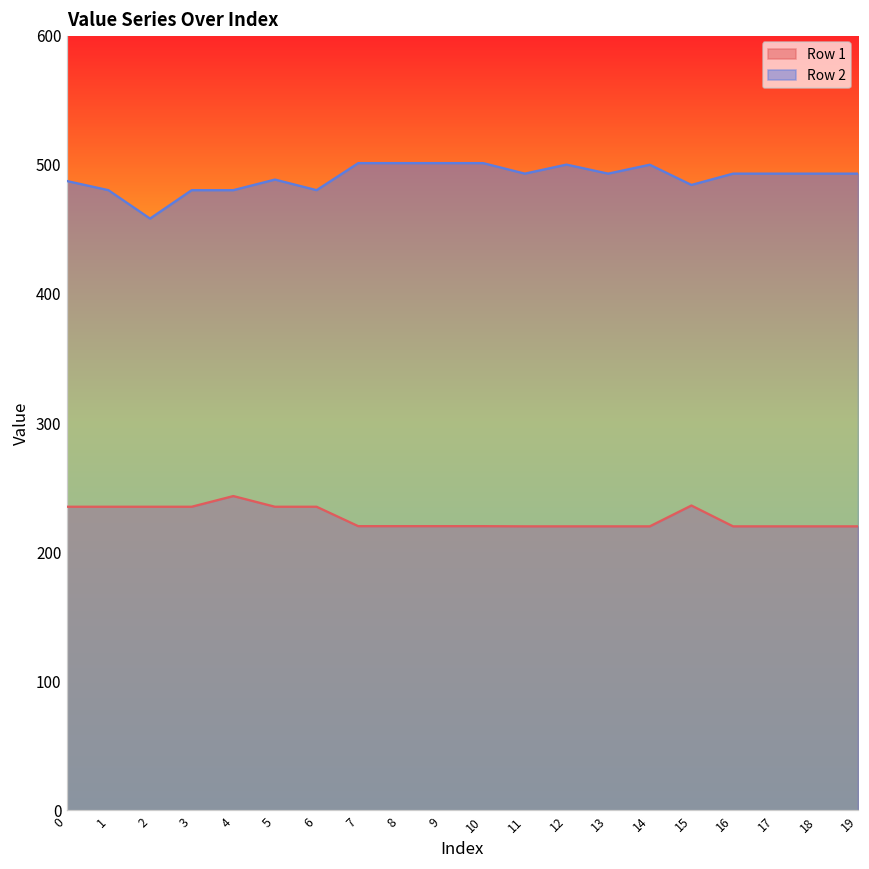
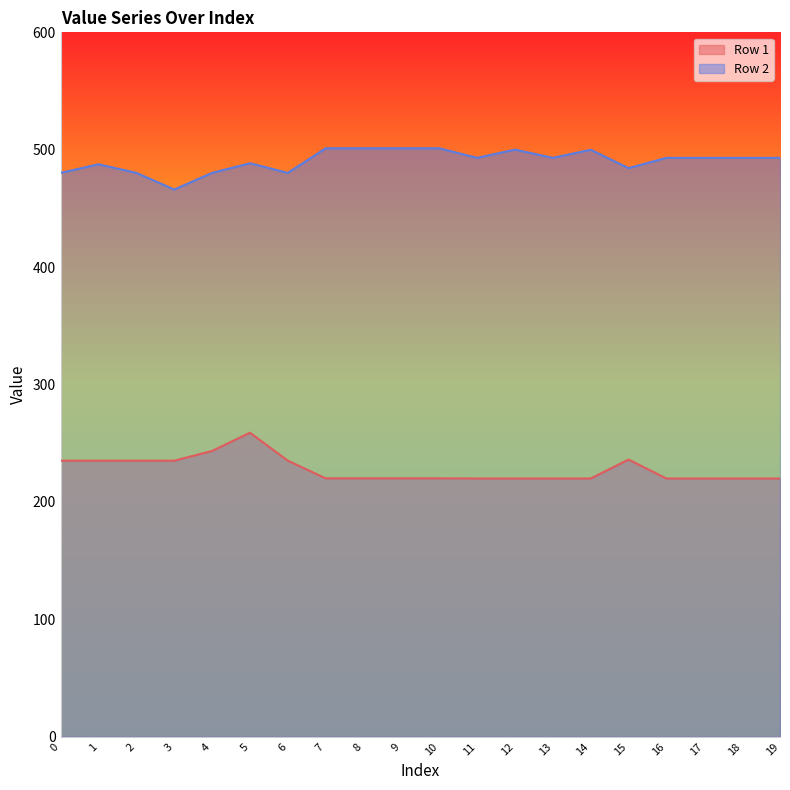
Row 2, 0: 487 -> 480
Row 2, 1: 480 -> 488
Row 2, 2: 458 -> 480
Row 2, 3: 480 -> 466
Row 1, 5: 235 -> 259
